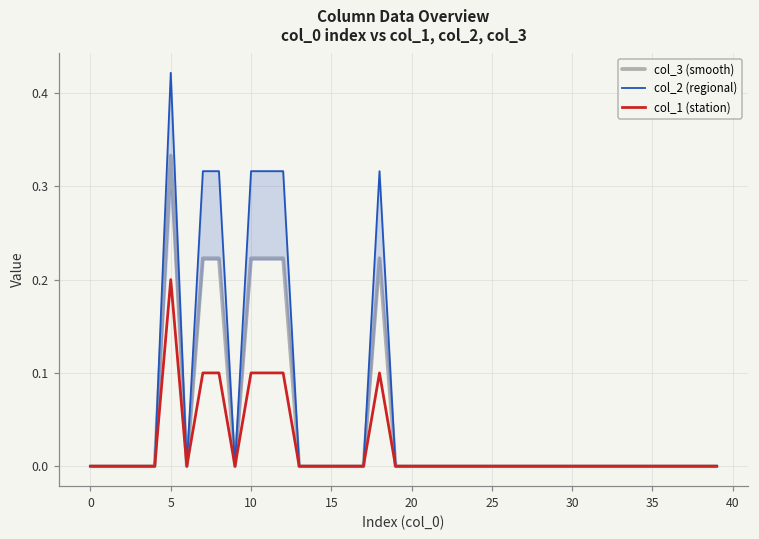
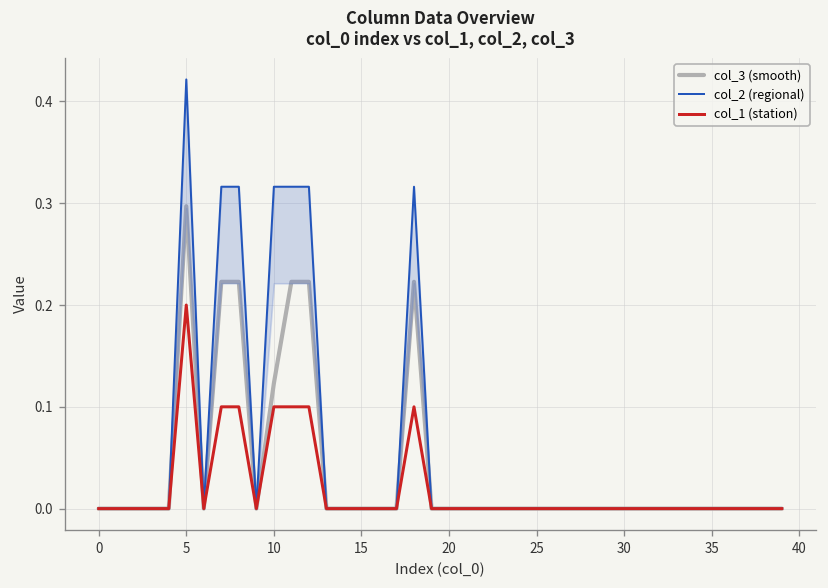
col_3 (smooth), 5: 0.33 -> 0.30
col_3 (smooth), 10: 0.22 -> 0.12
